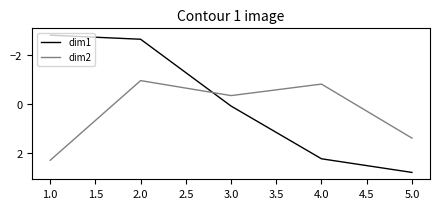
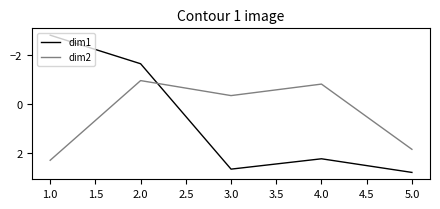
dim1, 2.0: -2.6 -> -1.6
dim1, 3.0: 0.1 -> 2.6
dim2, 5.0: 1.4 -> 1.8
